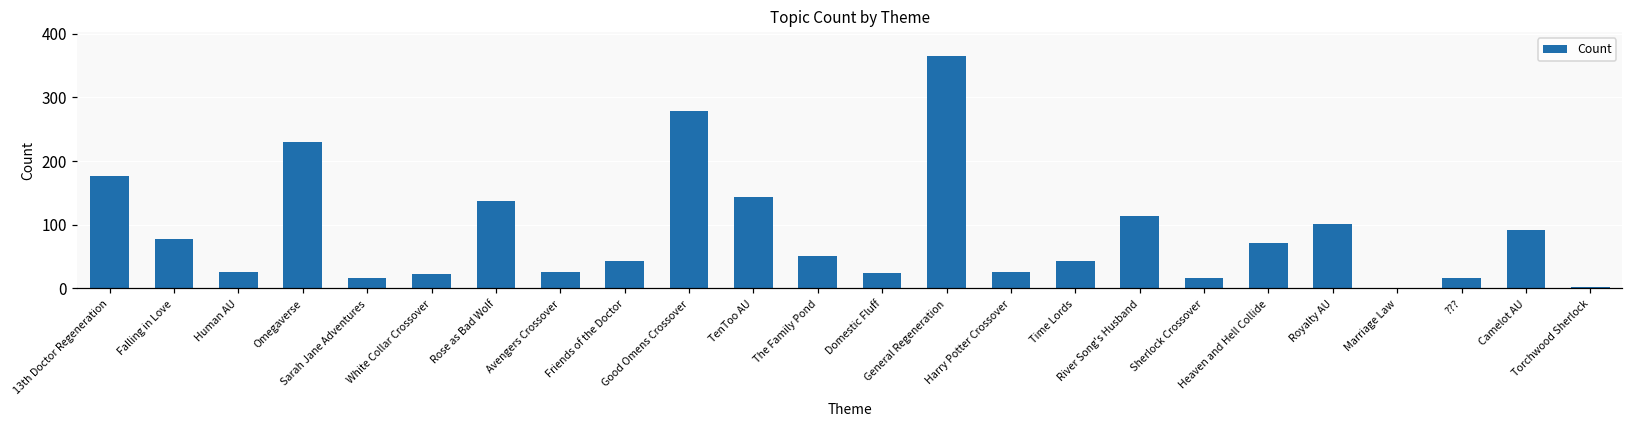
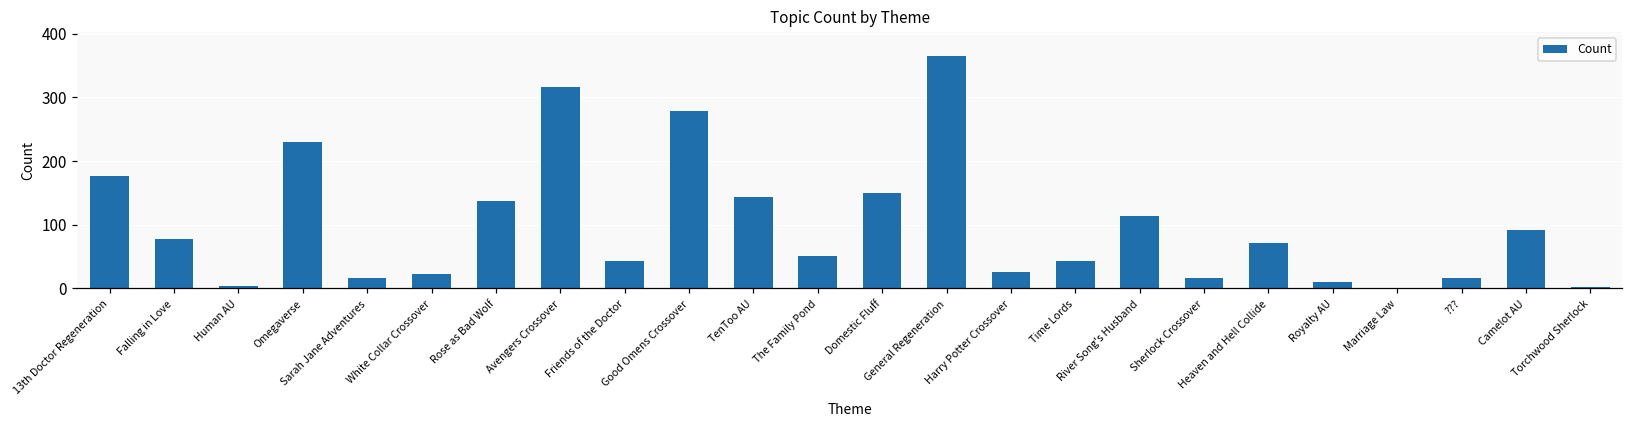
Human AU: 30 -> 0
Avengers Crossover: 30 -> 320
Domestic Fluff: 20 -> 150
Royalty AU: 100 -> 10
